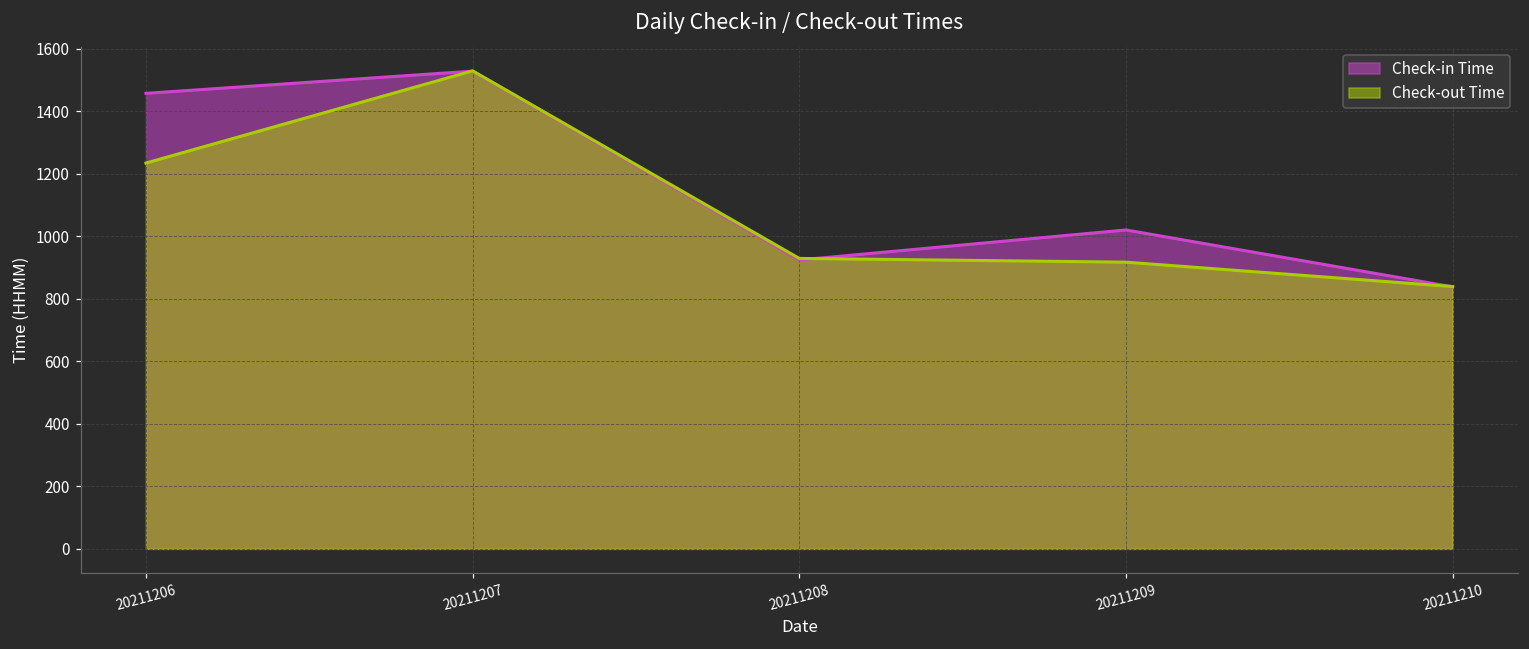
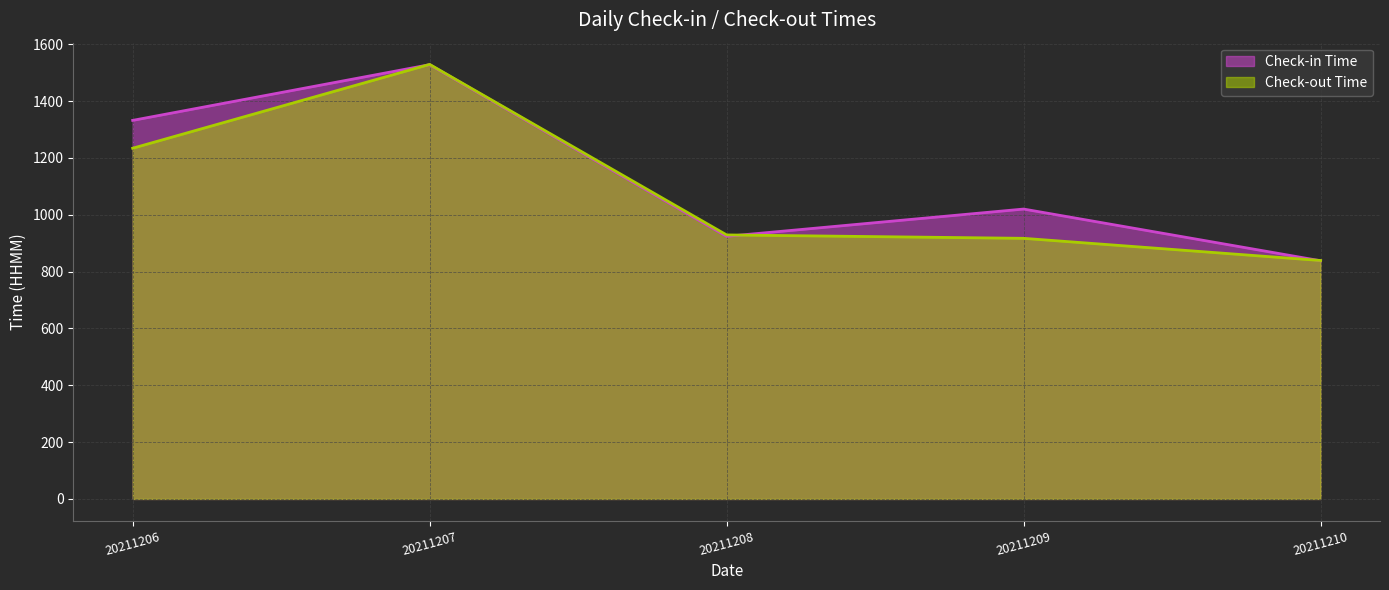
Check-in Time, 20211206: 1460 -> 1330
